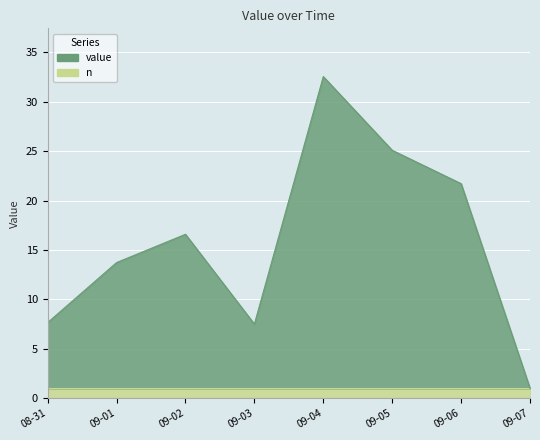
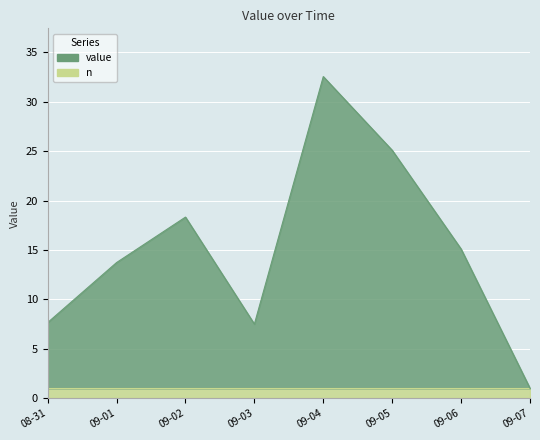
value, 09-02: 17 -> 18
value, 09-06: 22 -> 15
